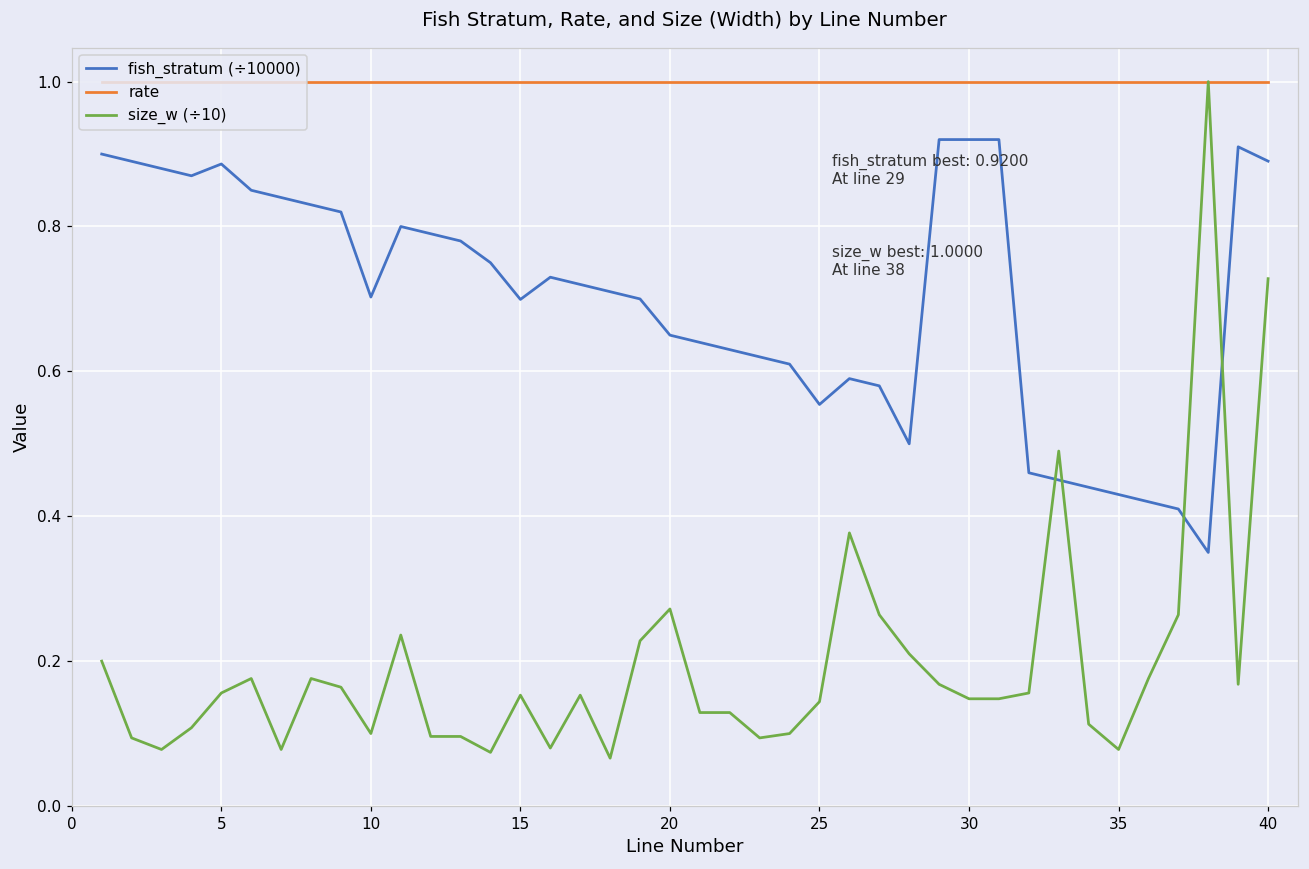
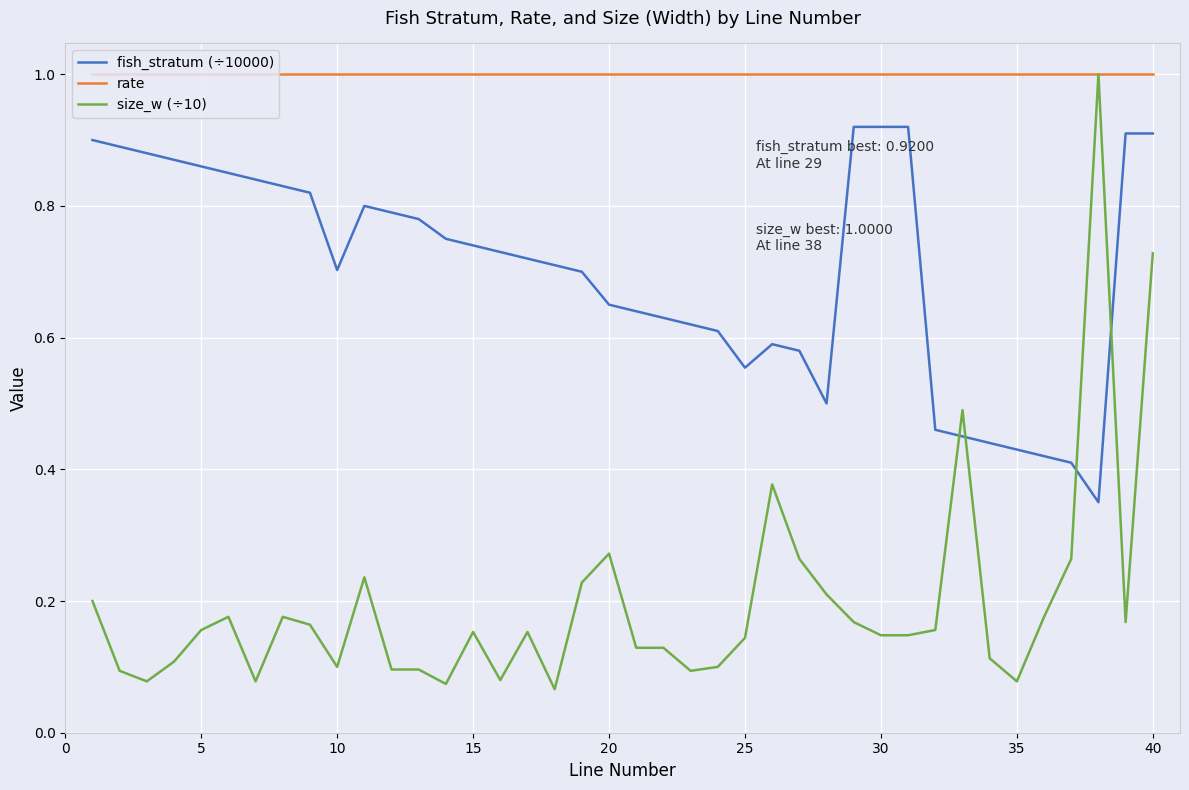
fish_stratum (÷10000), 5: 0.89 -> 0.86
fish_stratum (÷10000), 15: 0.70 -> 0.74
fish_stratum (÷10000), 40: 0.89 -> 0.91
